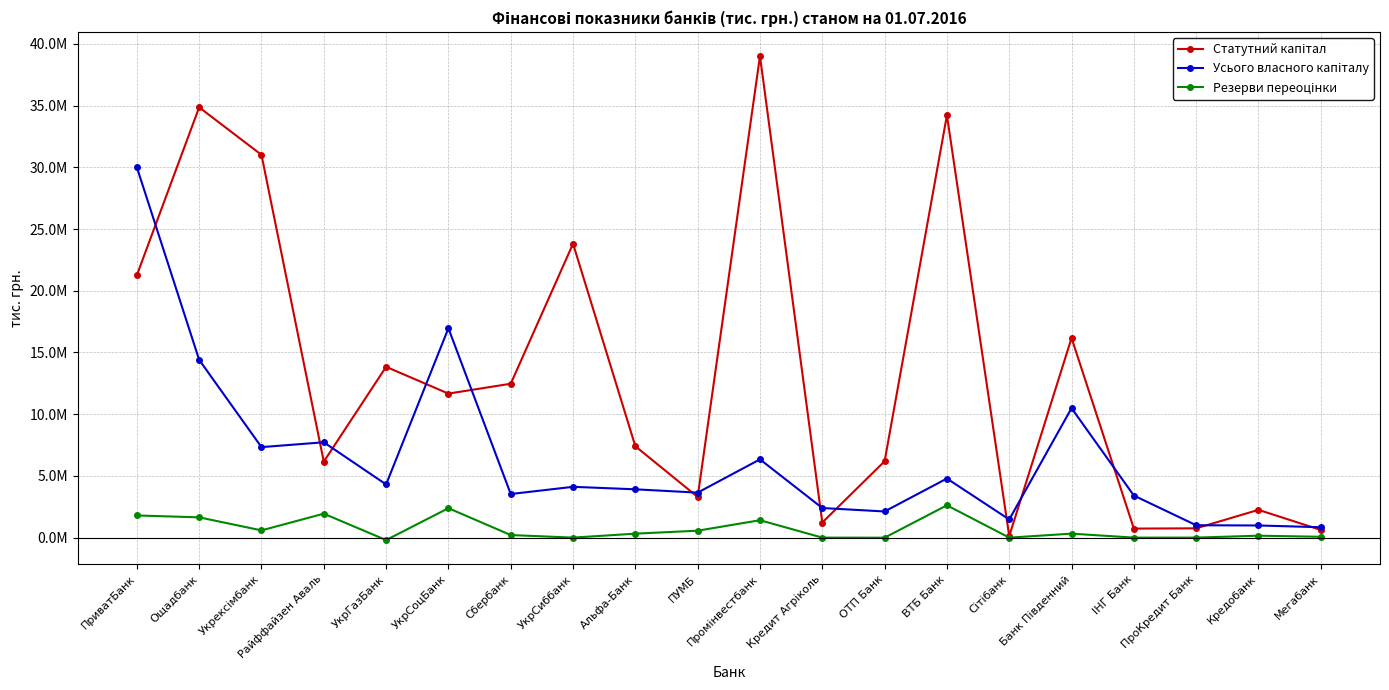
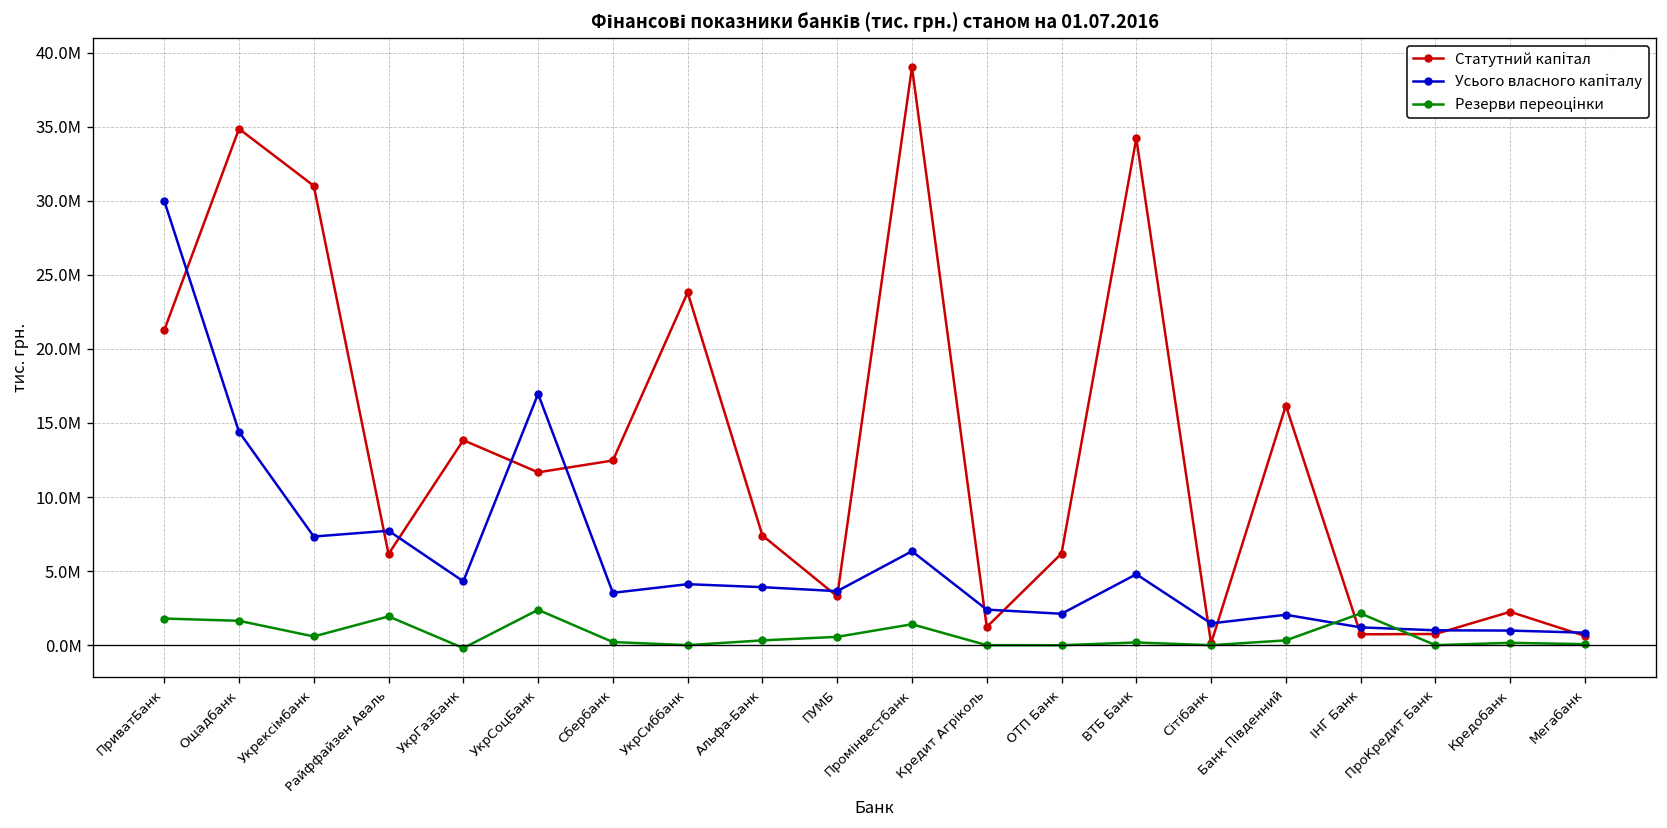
Резерви переоцінки, ВТБ Банк: 2600000 -> 200000
Усього власного капіталу, Банк Південний: 10500000 -> 2100000
Усього власного капіталу, ІНГ Банк: 3400000 -> 1200000
Резерви переоцінки, ІНГ Банк: 0 -> 2100000
